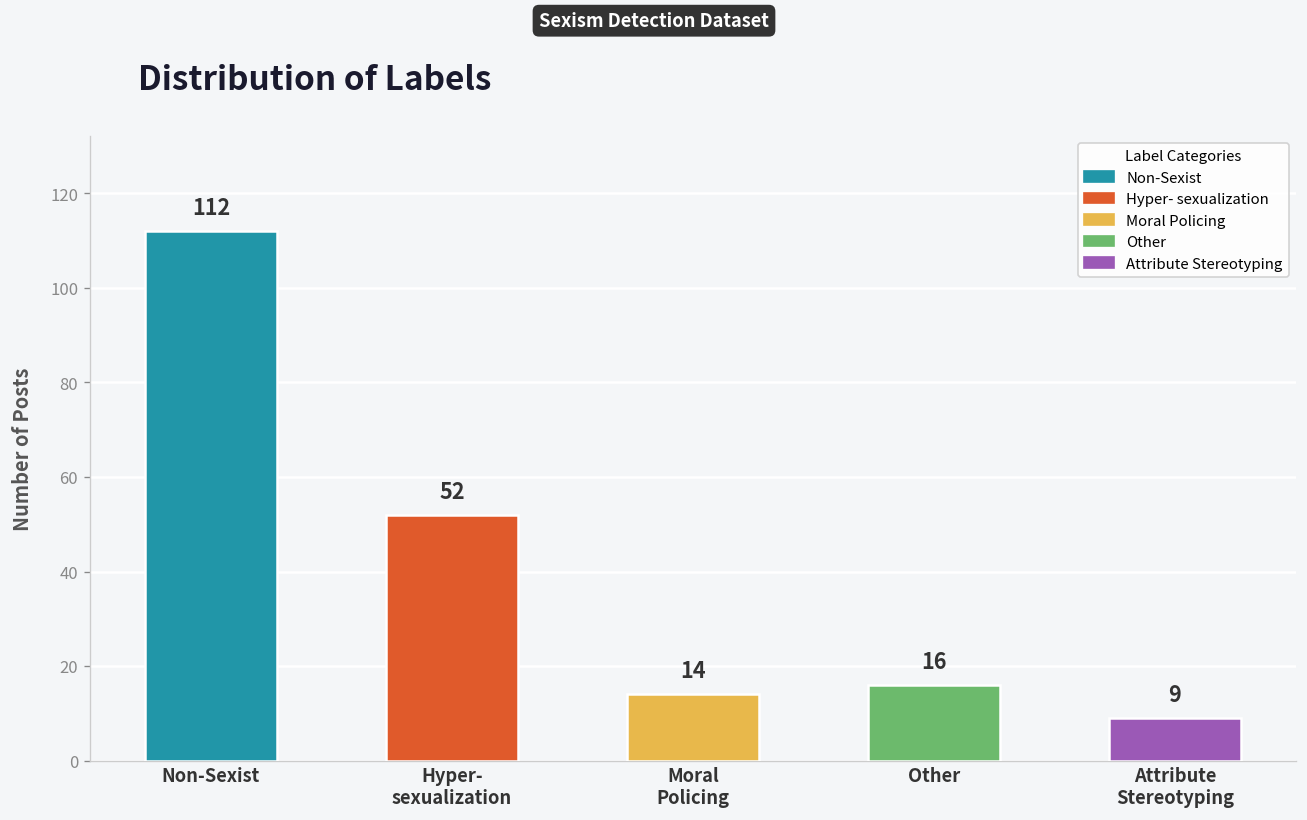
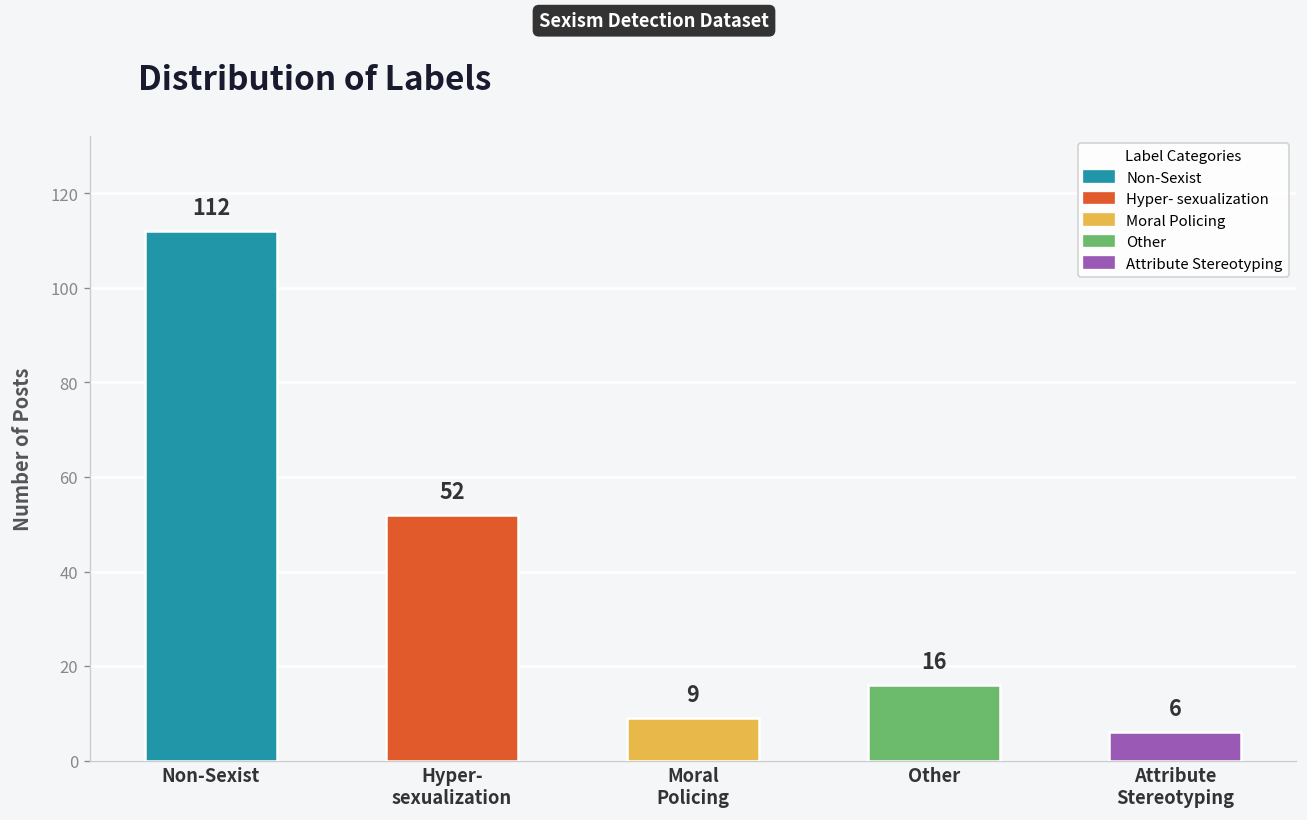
Moral Policing: 14 -> 9
Attribute Stereotyping: 9 -> 6
